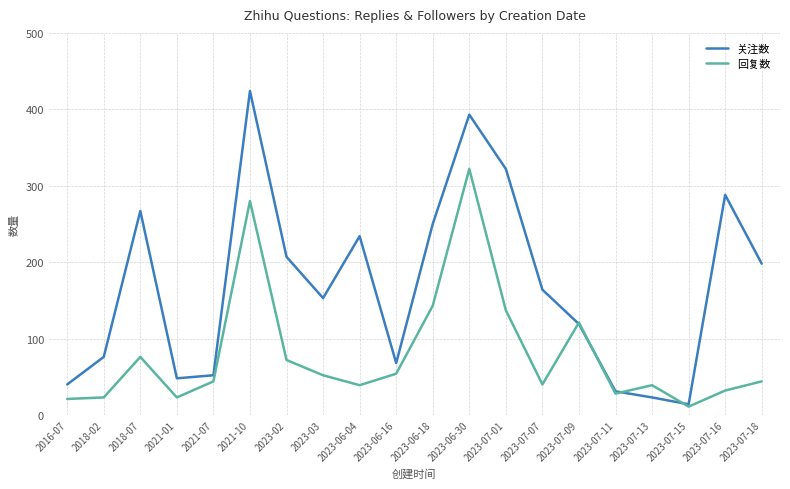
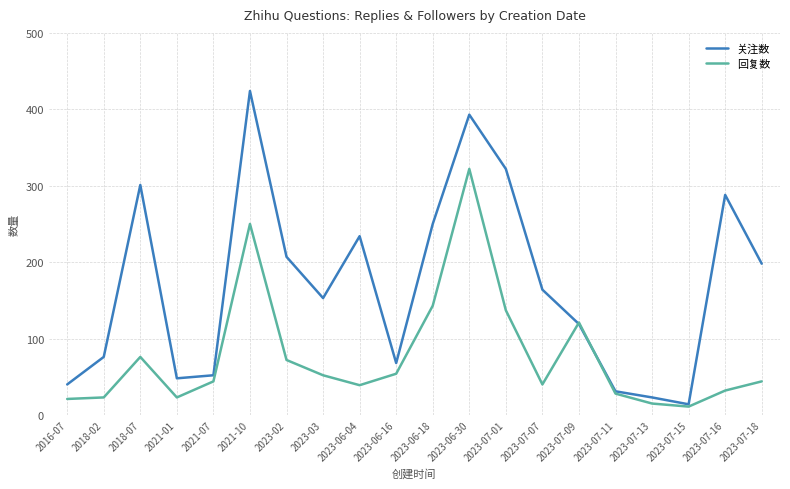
关注数, 2018-07: 270 -> 300
回复数, 2021-10: 280 -> 250
回复数, 2023-07-13: 40 -> 20
